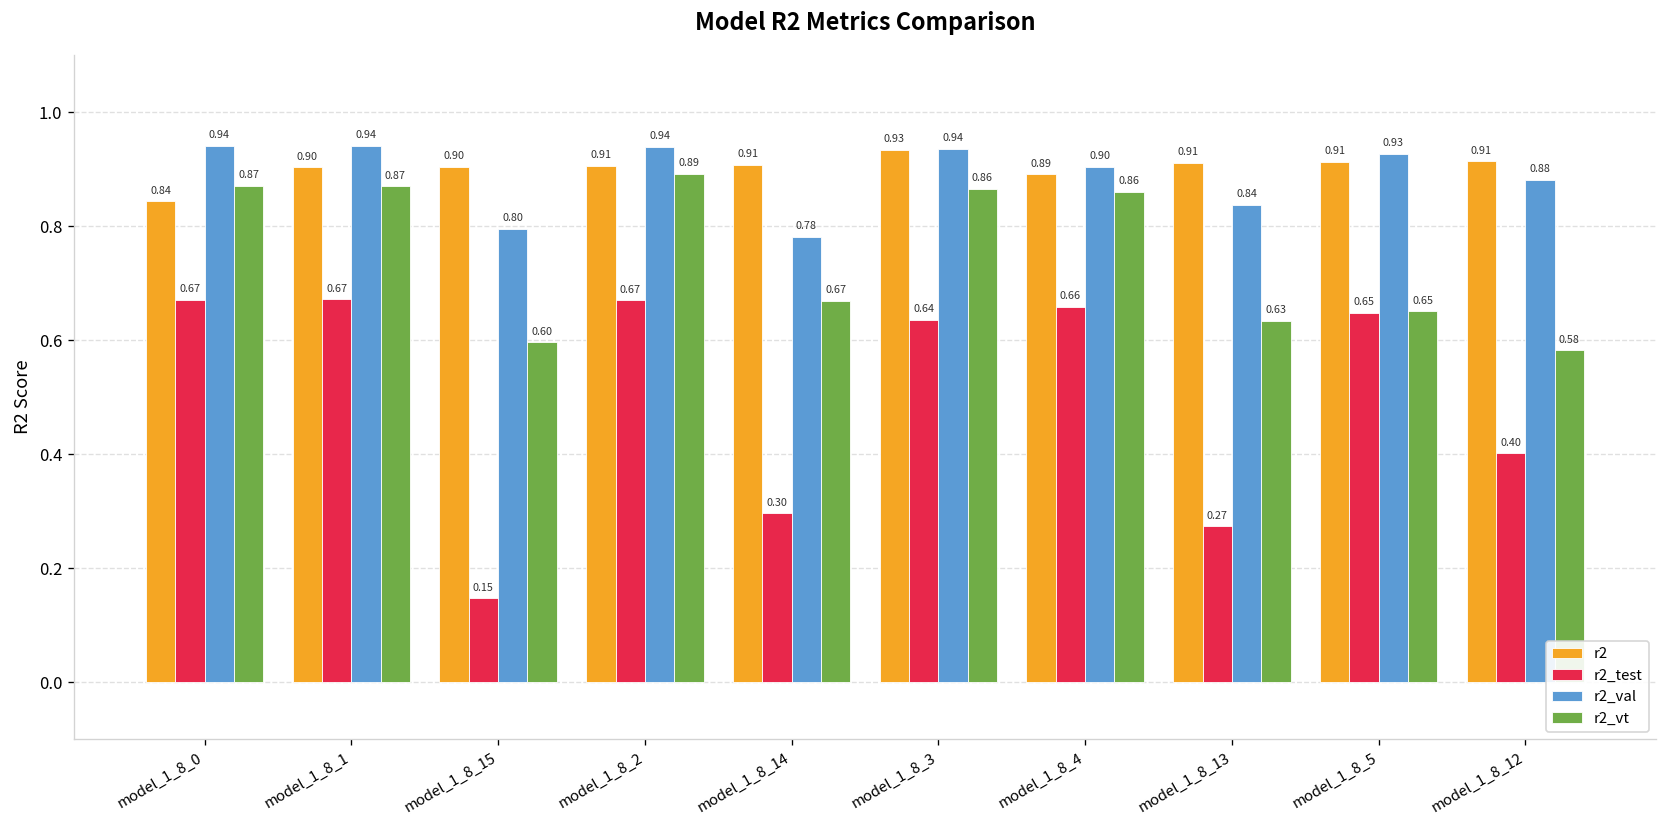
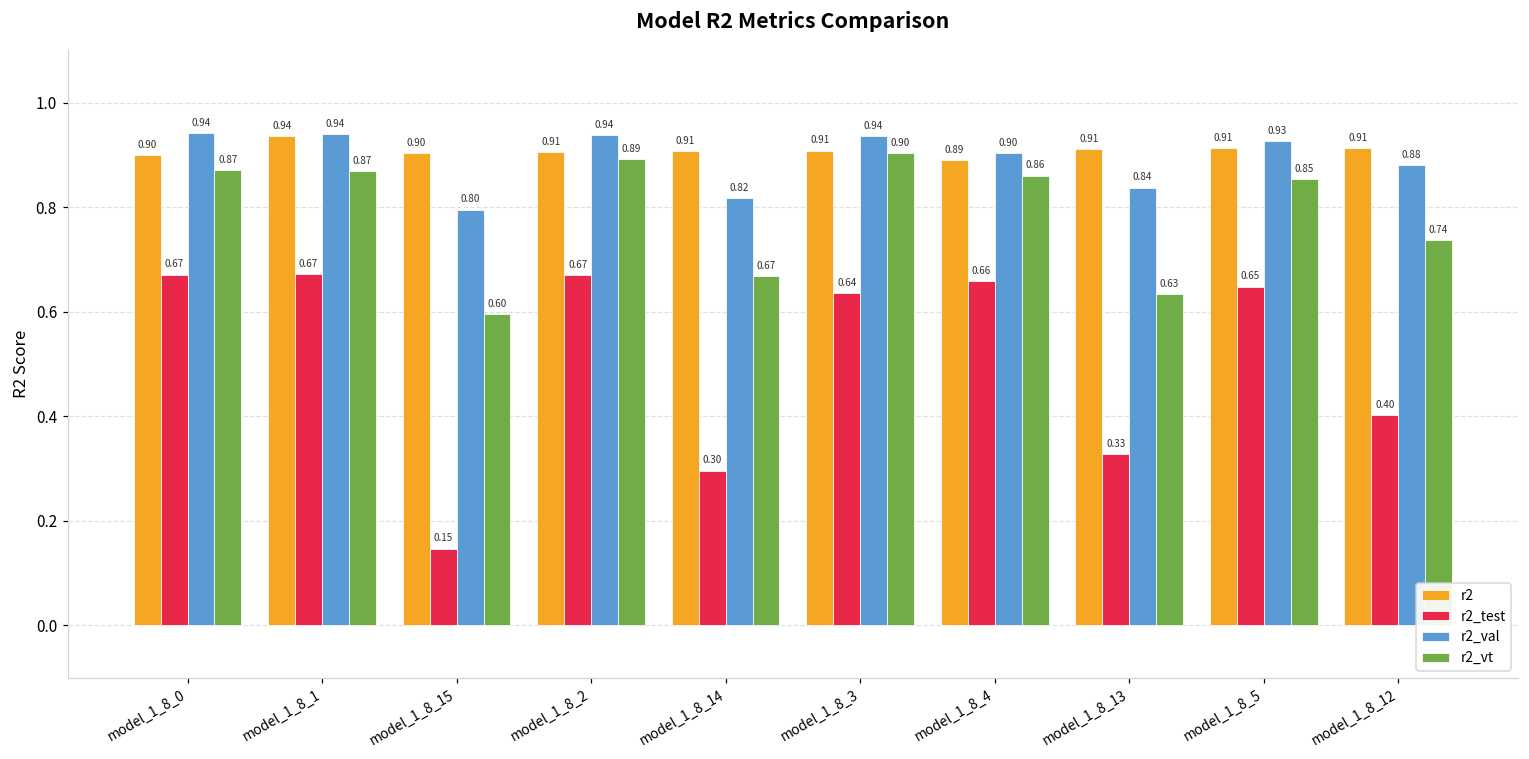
r2, model_1_8_0: 0.84 -> 0.90
r2, model_1_8_1: 0.90 -> 0.94
r2_val, model_1_8_14: 0.78 -> 0.82
r2, model_1_8_3: 0.93 -> 0.91
r2_vt, model_1_8_3: 0.86 -> 0.90
r2_test, model_1_8_13: 0.27 -> 0.33
r2_vt, model_1_8_5: 0.65 -> 0.85
r2_vt, model_1_8_12: 0.58 -> 0.74
